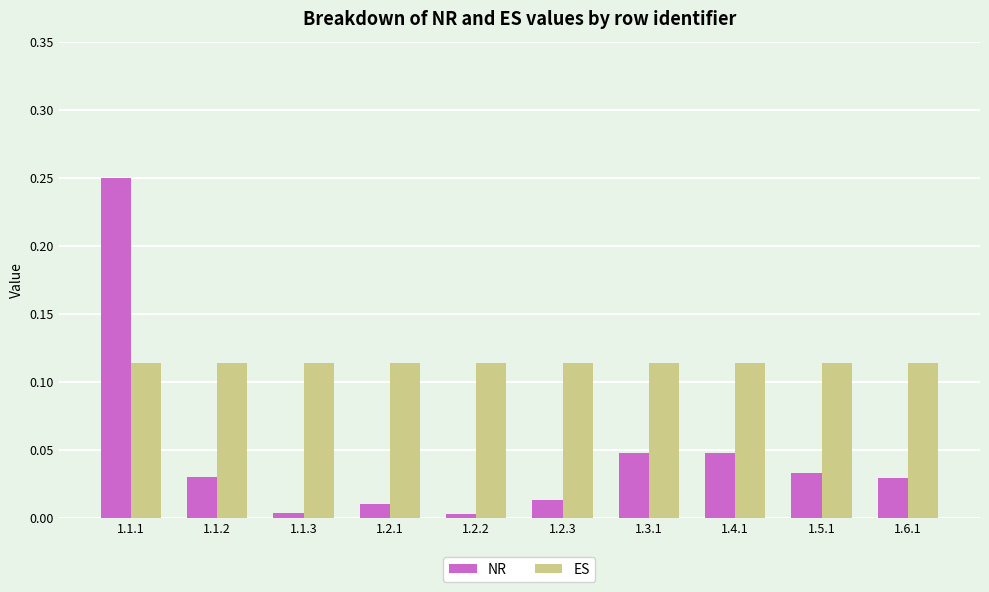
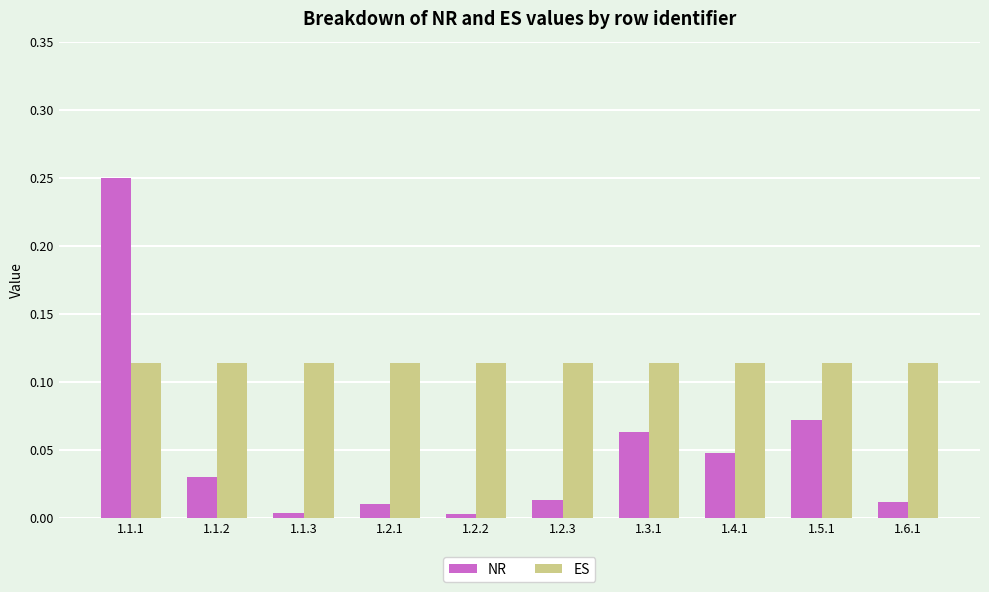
NR, 1.3.1: 0.048 -> 0.063
NR, 1.5.1: 0.033 -> 0.071
NR, 1.6.1: 0.029 -> 0.011
